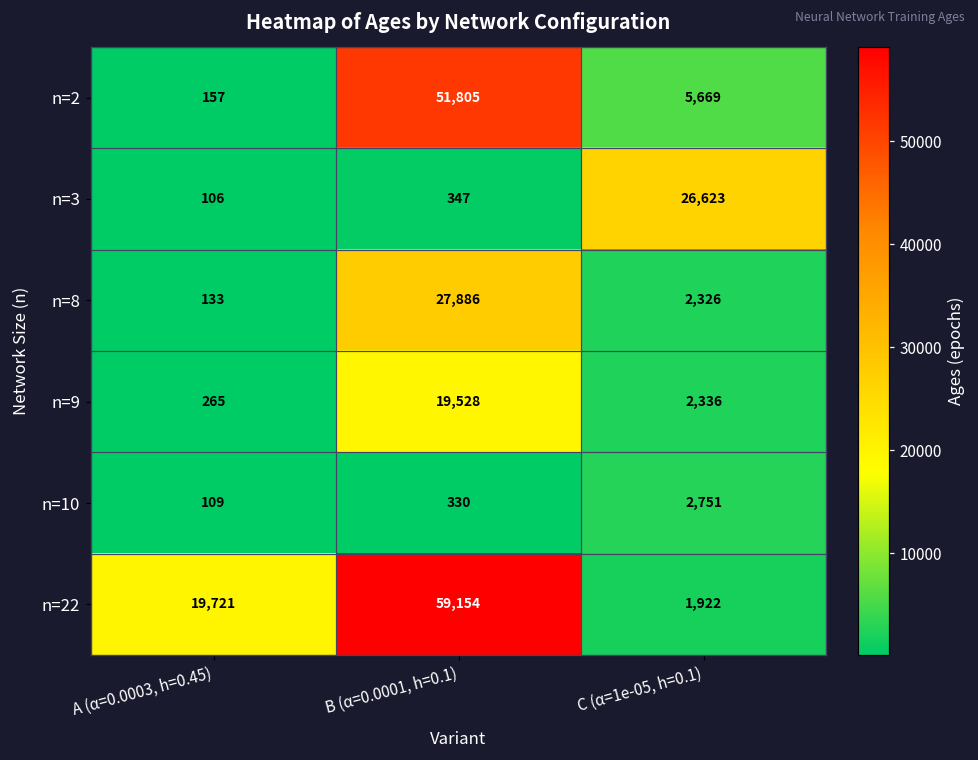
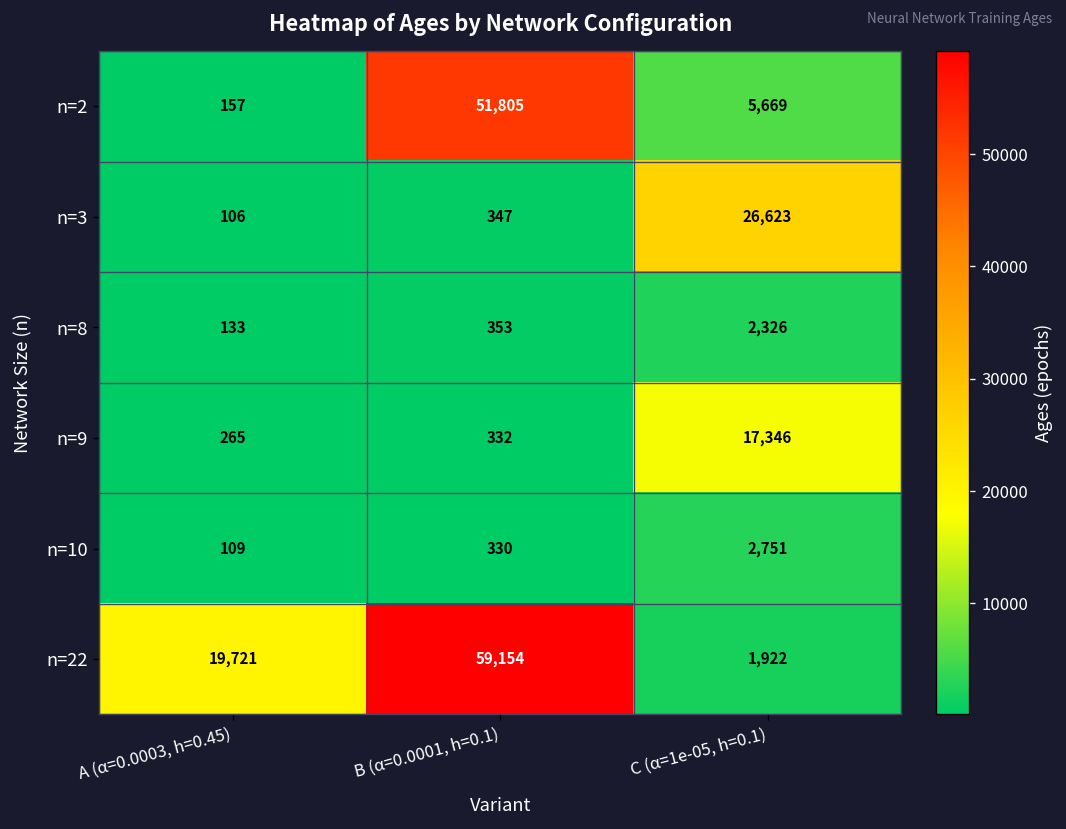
n=8, B (α=0.0001, h=0.1): 27,886 -> 353
n=9, B (α=0.0001, h=0.1): 19,528 -> 332
n=9, C (α=1e-05, h=0.1): 2,336 -> 17,346
